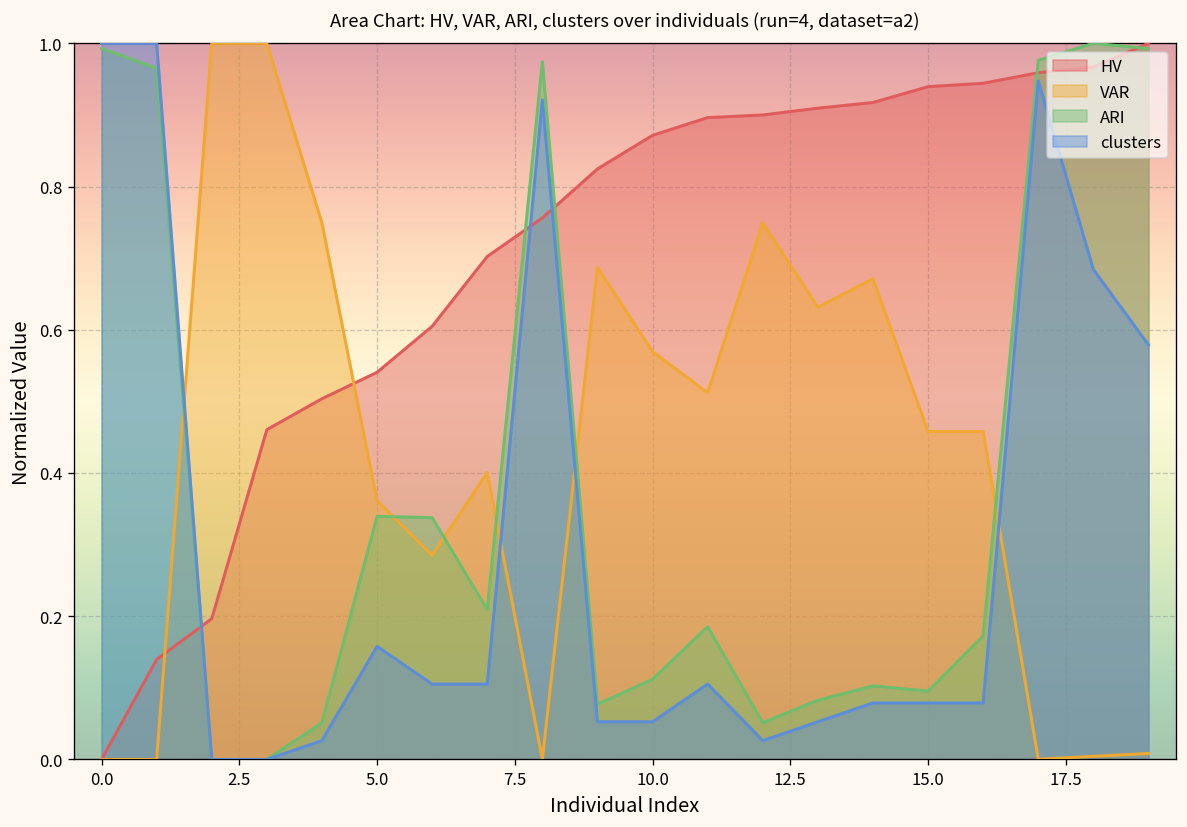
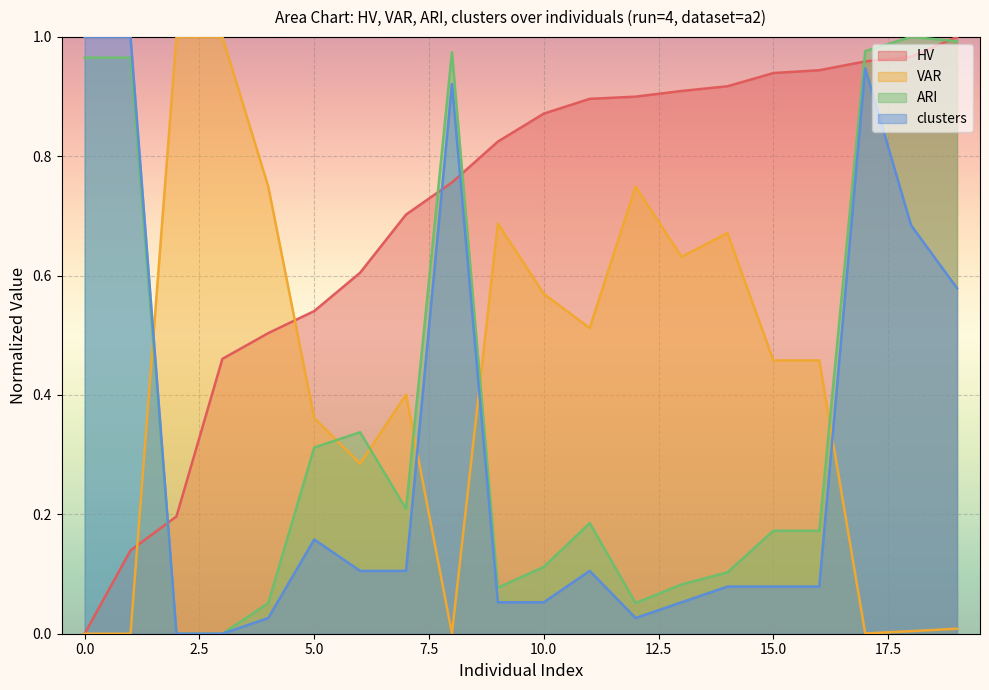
ARI, 0.0: 0.99 -> 0.97
ARI, 5.0: 0.34 -> 0.31
ARI, 15.0: 0.10 -> 0.17
